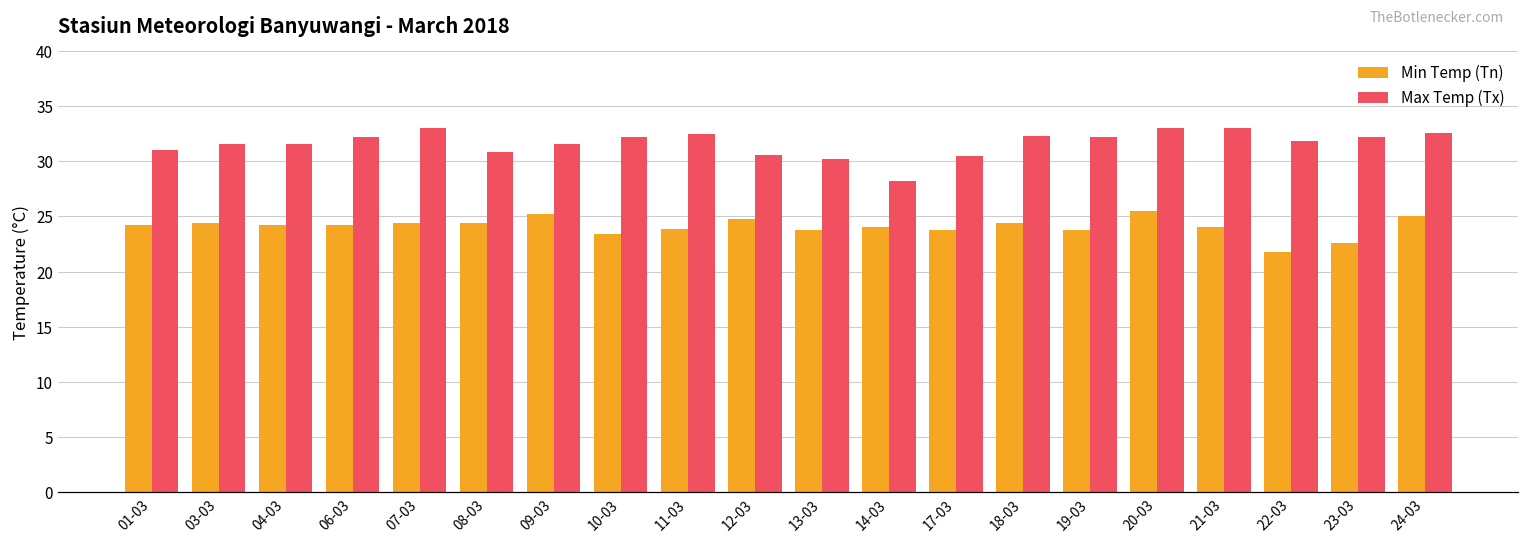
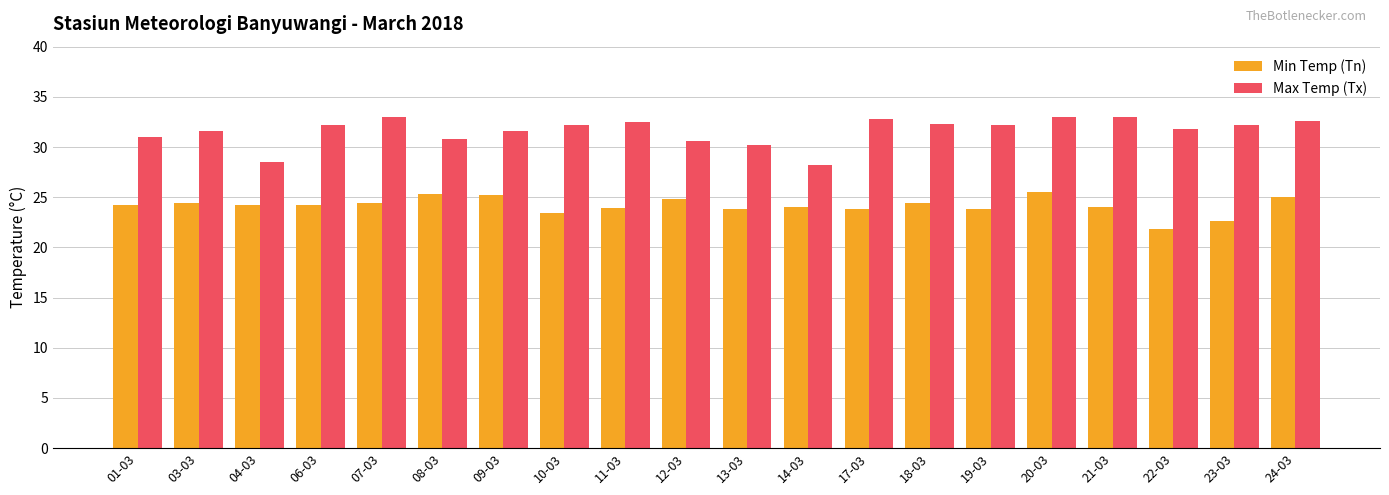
Max Temp (Tx), 04-03: 31.6 -> 28.5
Min Temp (Tn), 08-03: 24.4 -> 25.3
Max Temp (Tx), 17-03: 30.5 -> 32.8
